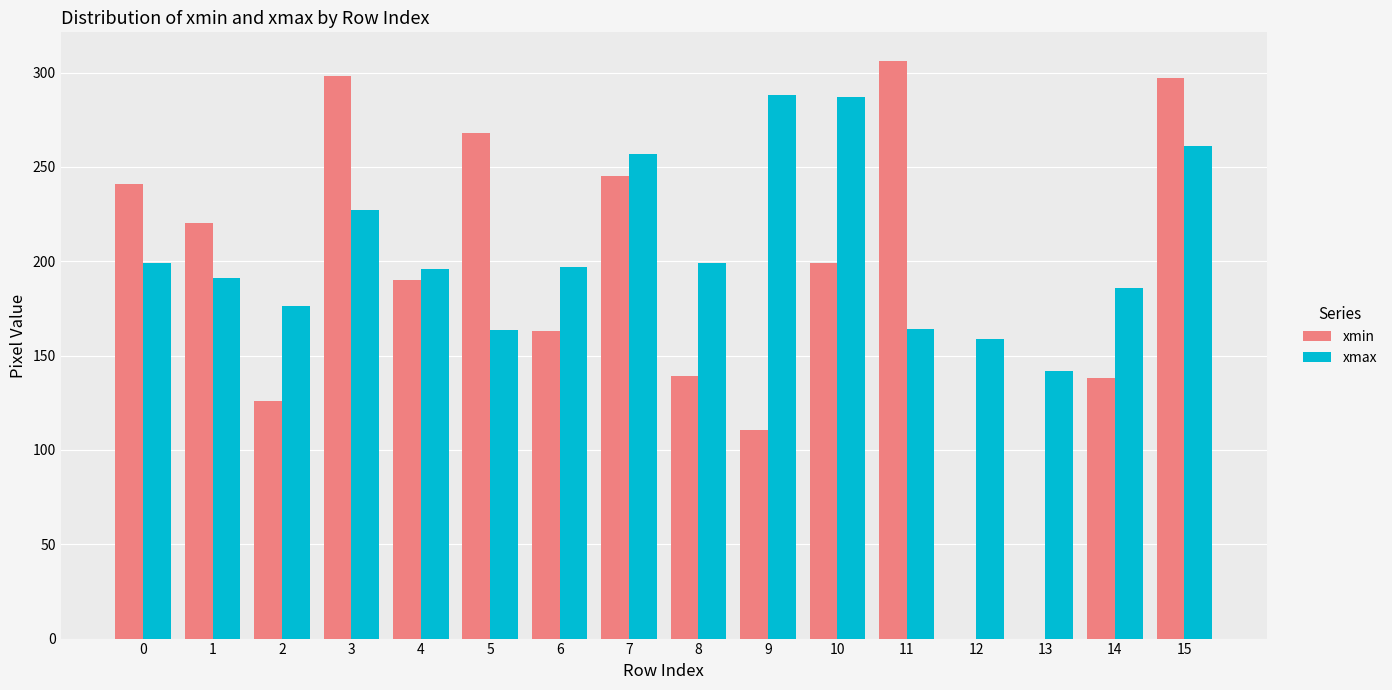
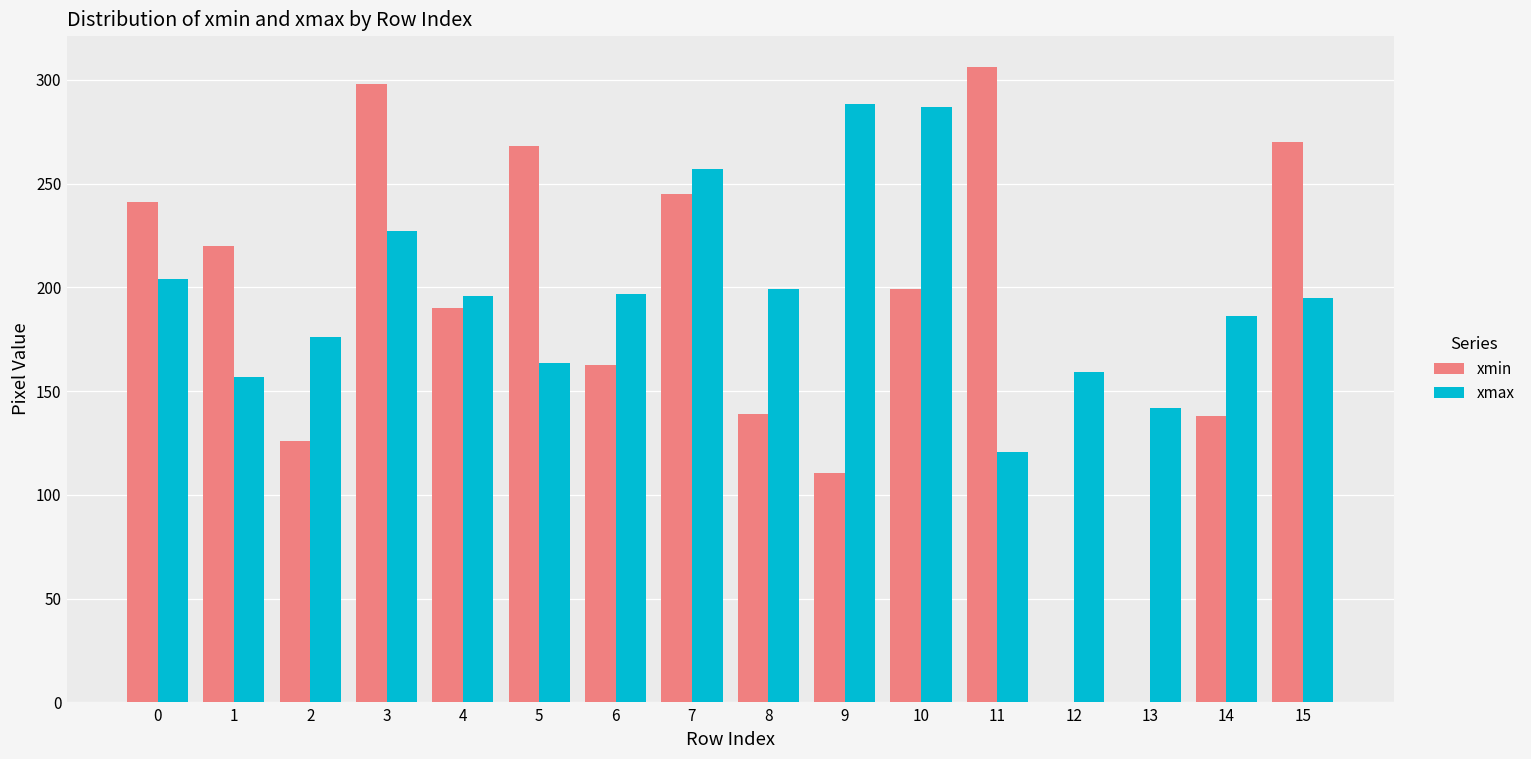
xmax, 0: 199 -> 204
xmax, 1: 191 -> 157
xmax, 11: 164 -> 121
xmin, 15: 297 -> 270
xmax, 15: 261 -> 195
